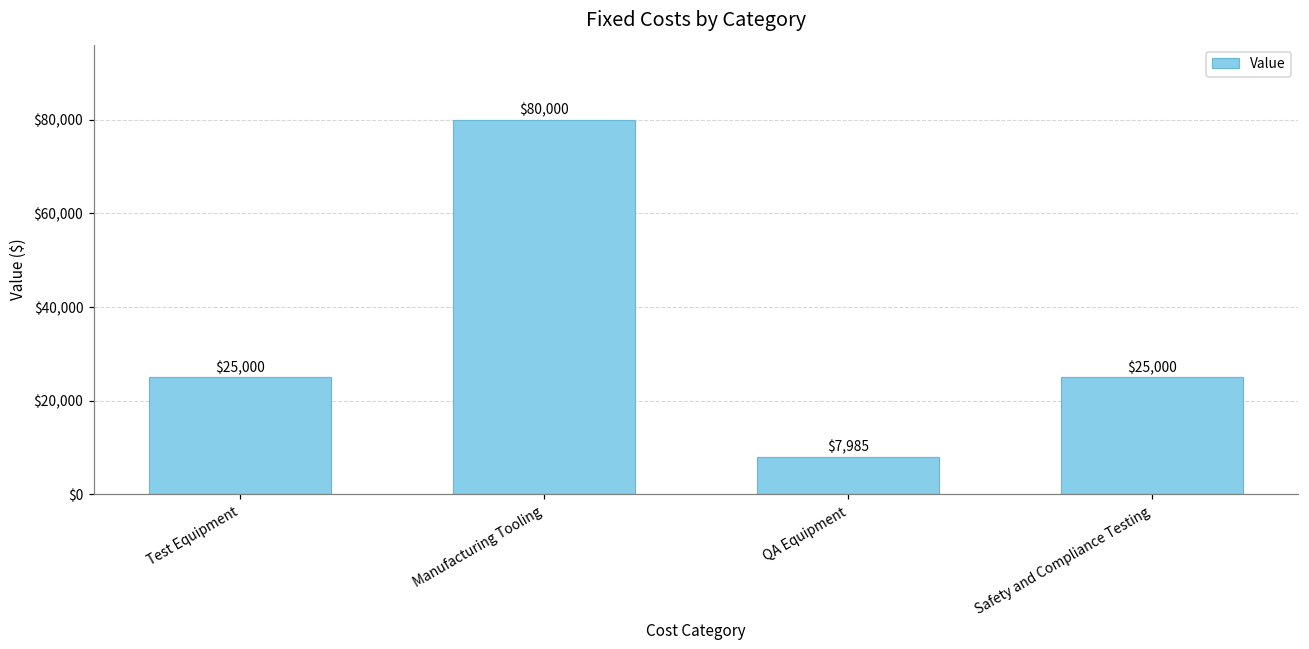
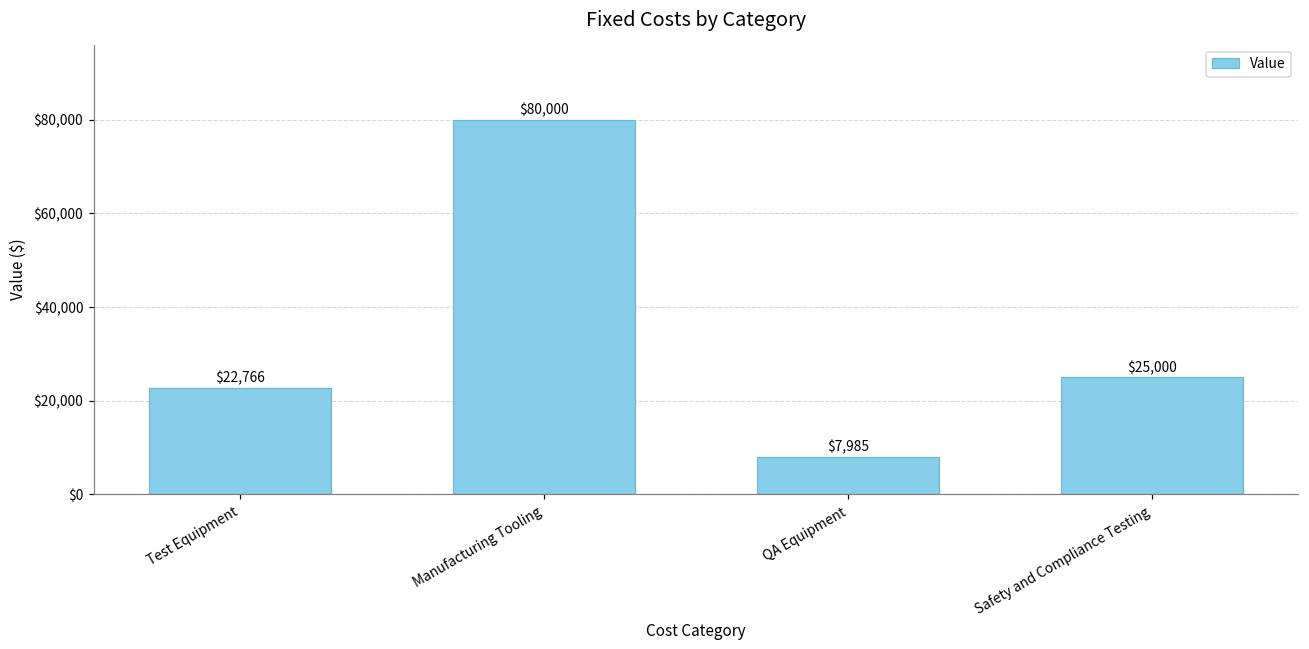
Test Equipment: $25,000 -> $22,766
